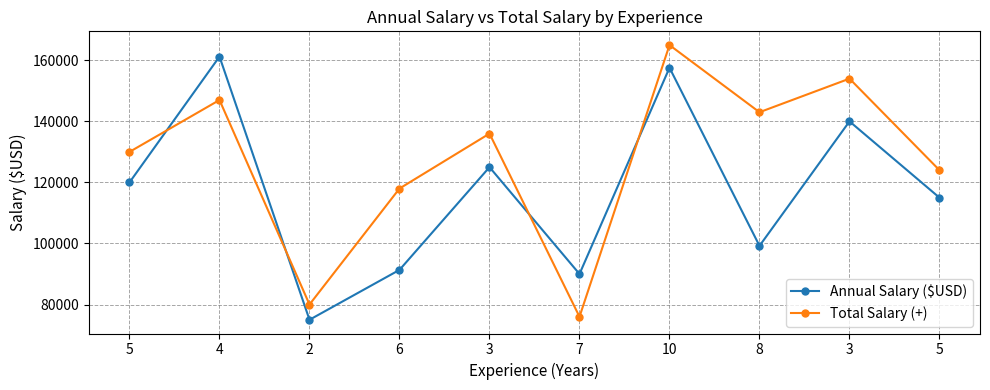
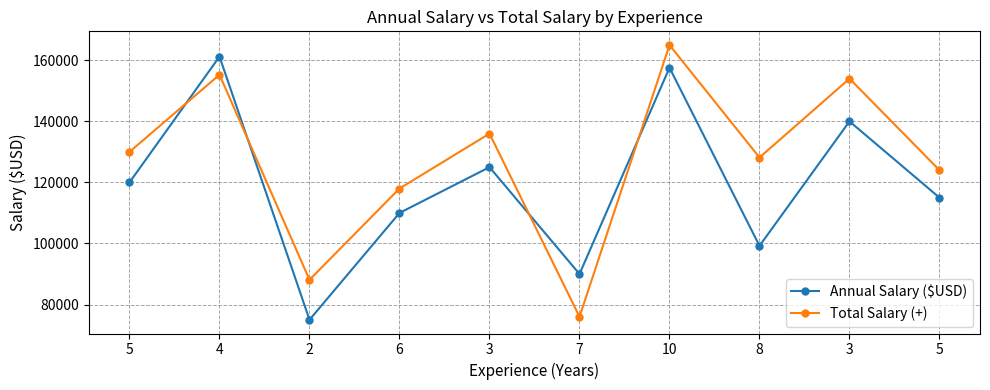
Total Salary (+), 4: 147000 -> 155000
Total Salary (+), 2: 80000 -> 88000
Annual Salary ($USD), 6: 91000 -> 110000
Total Salary (+), 8: 143000 -> 128000
